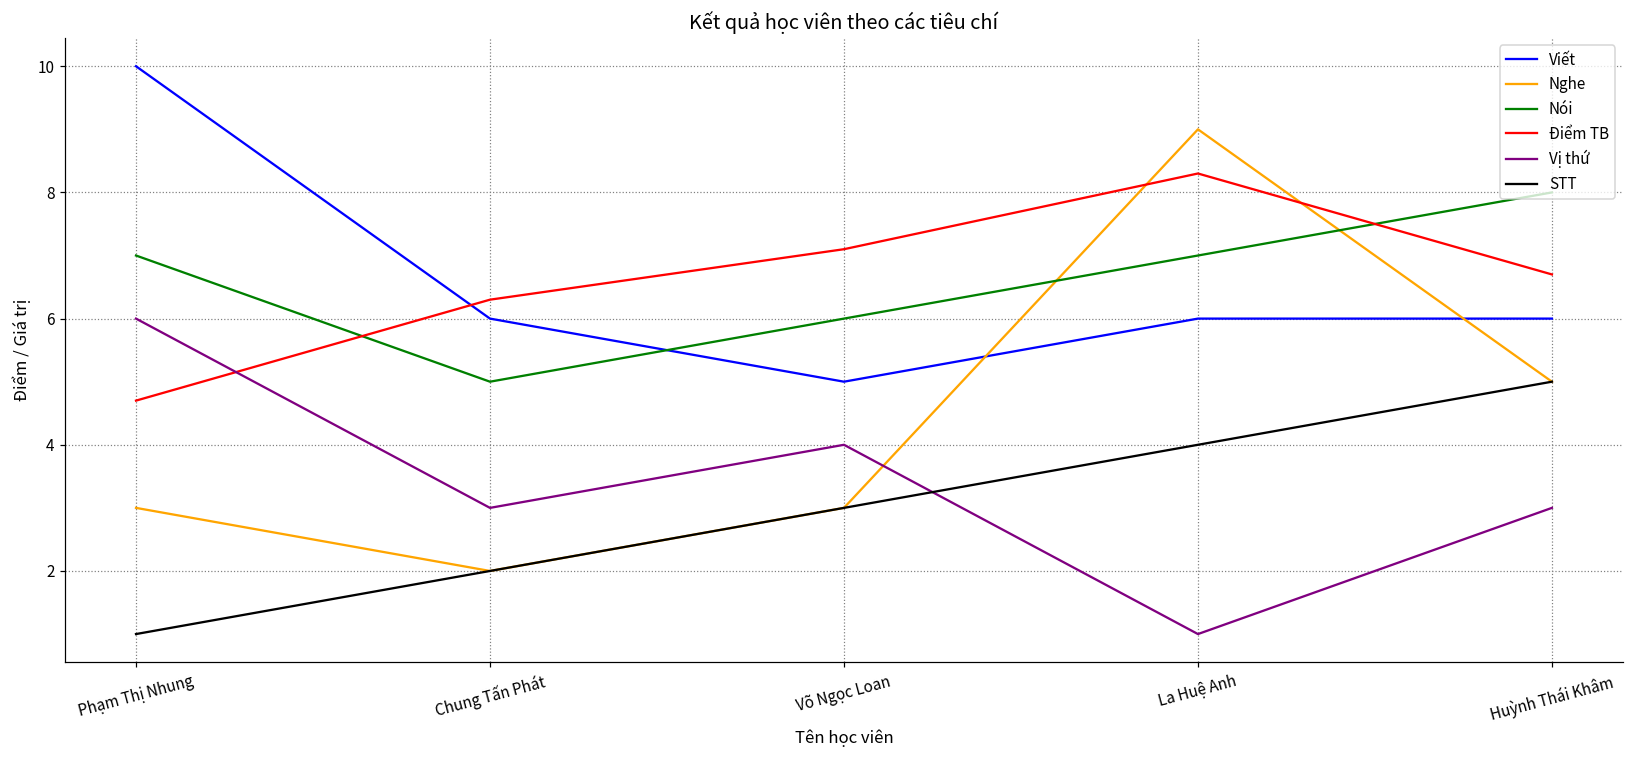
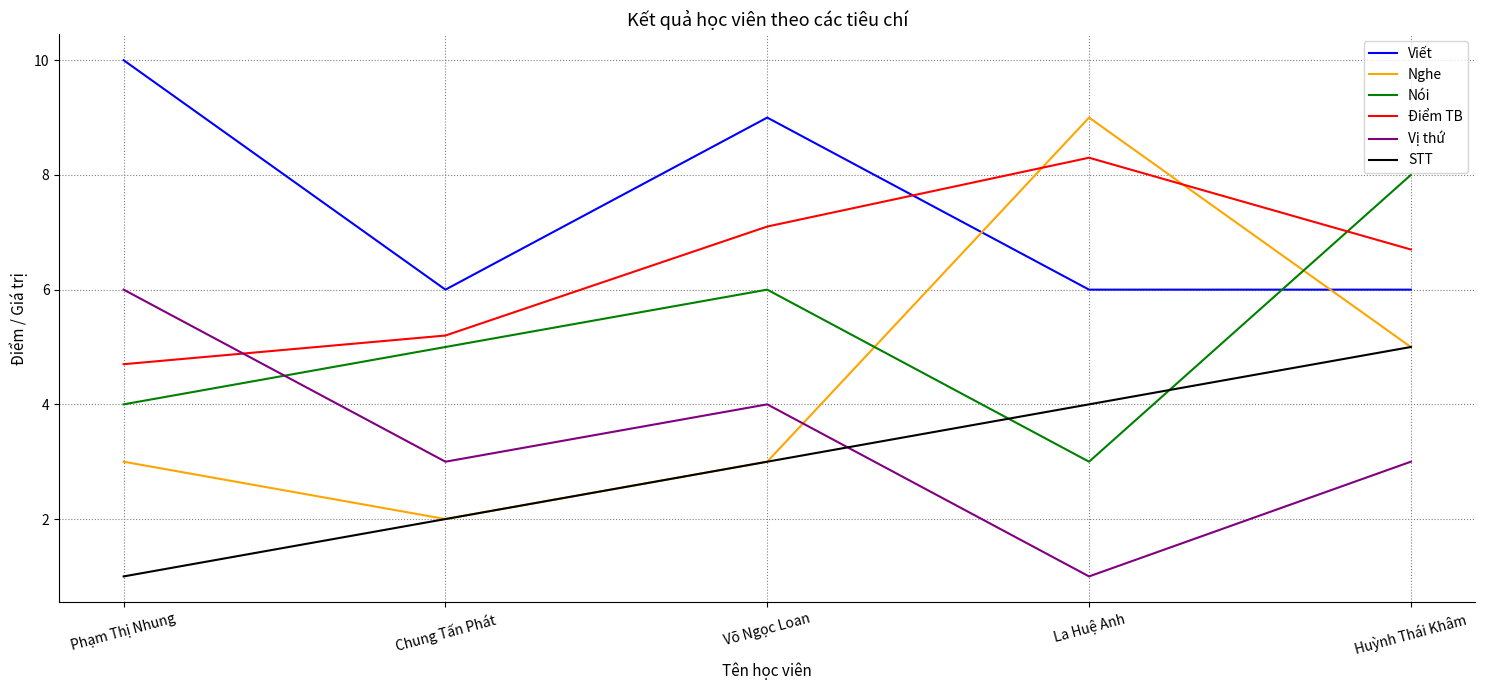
Nói, Phạm Thị Nhung: 7 -> 4
Điểm TB, Chung Tấn Phát: 6.3 -> 5.2
Viết, Võ Ngọc Loan: 5 -> 9
Nói, La Huệ Anh: 7 -> 3
